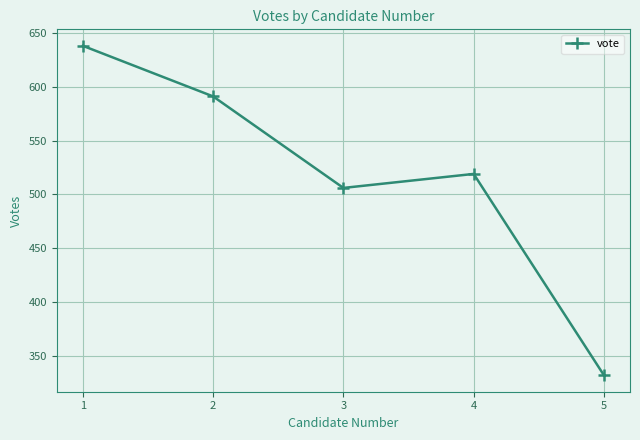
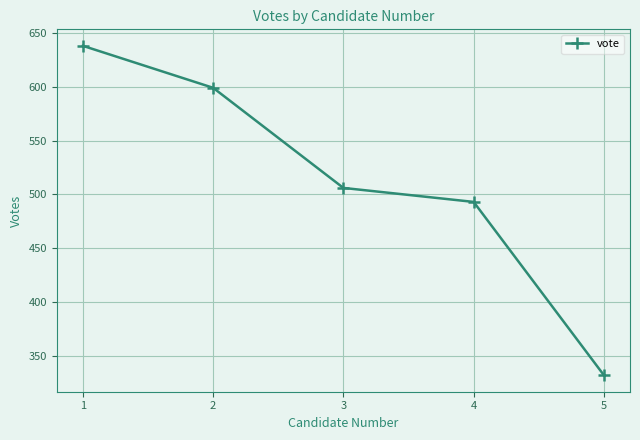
2: 591 -> 599
4: 519 -> 493
